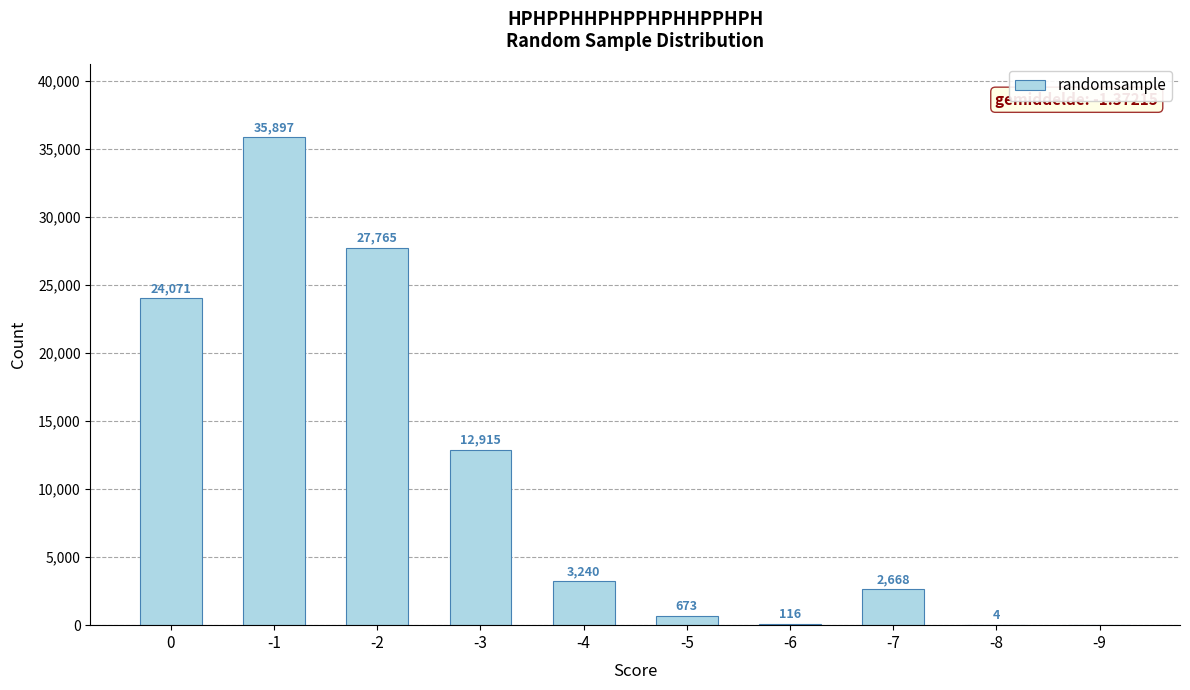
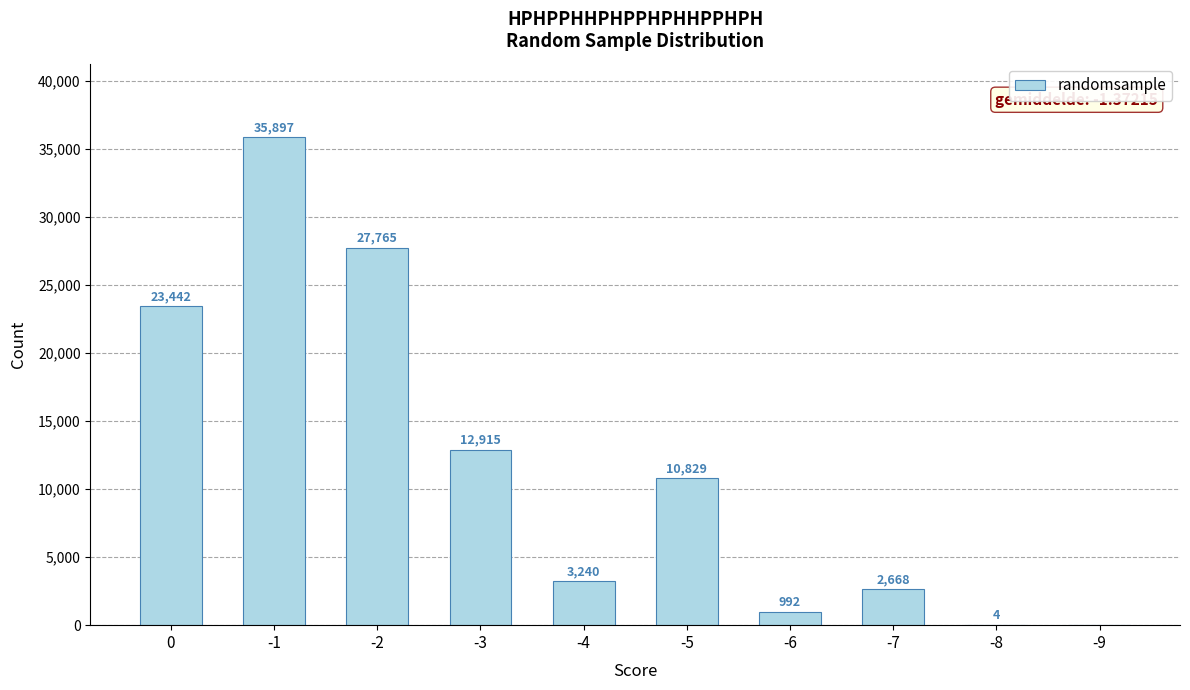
0: 24,071 -> 23,442
-5: 673 -> 10,829
-6: 116 -> 992
